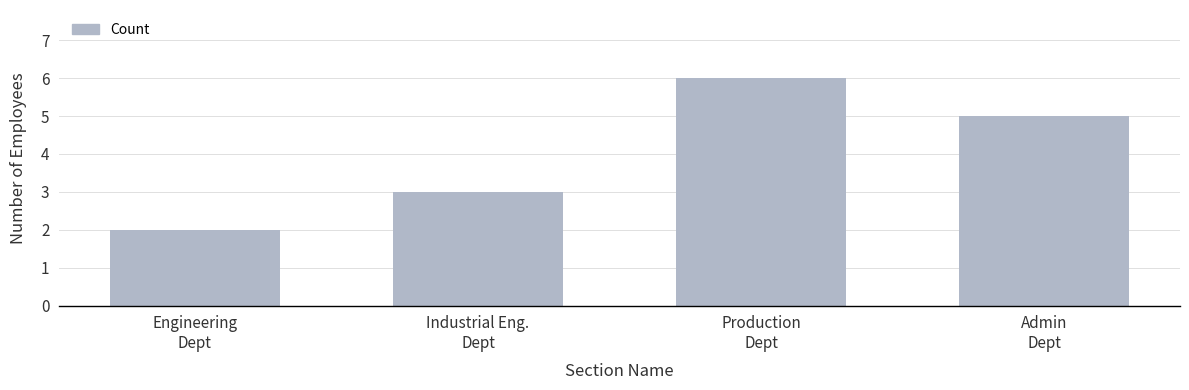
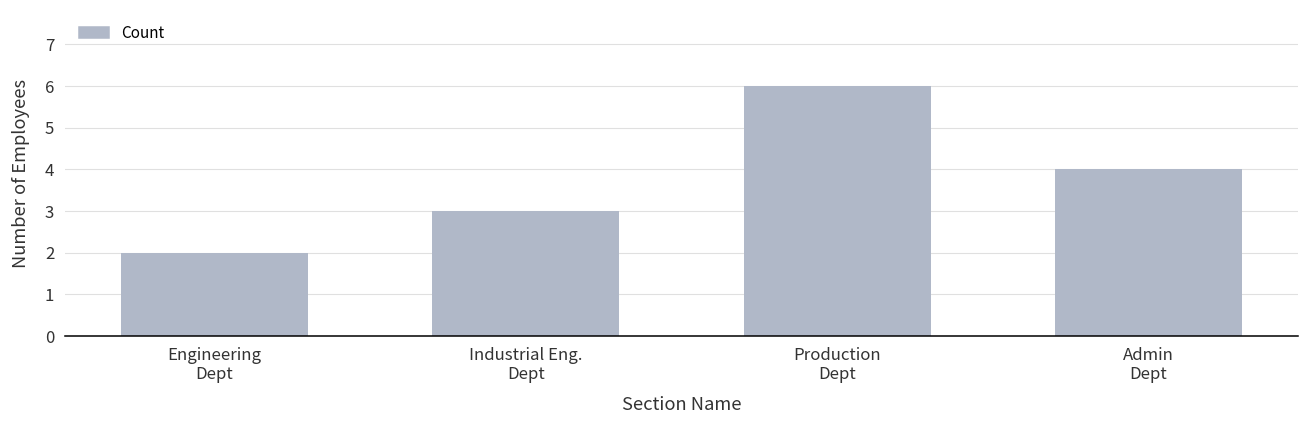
Admin Dept: 5 -> 4
